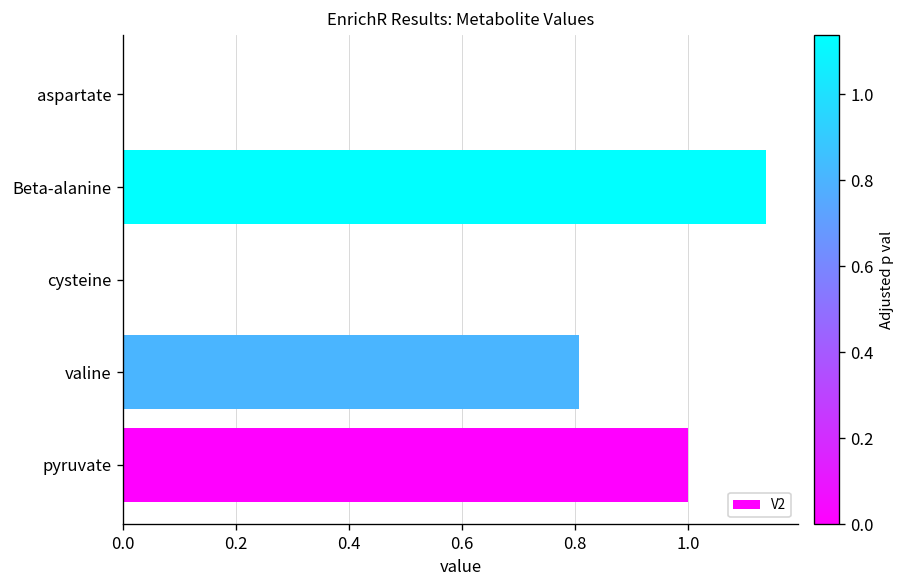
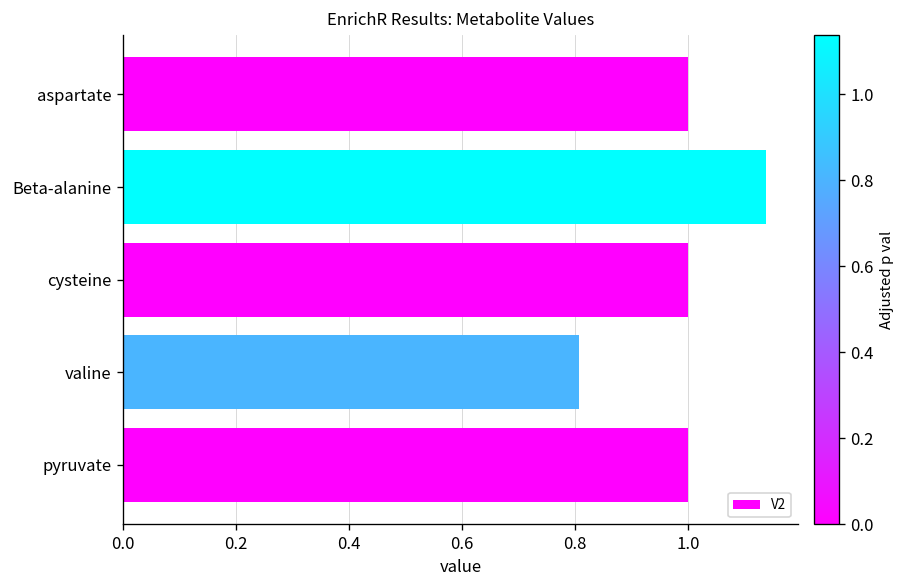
aspartate: 0 -> 1
cysteine: 0 -> 1
